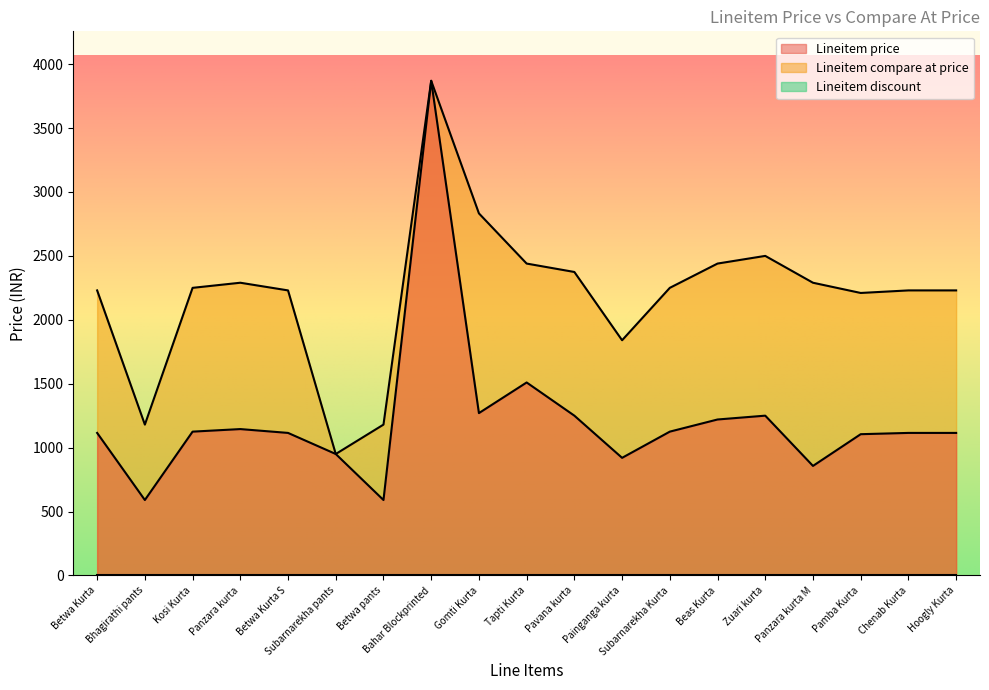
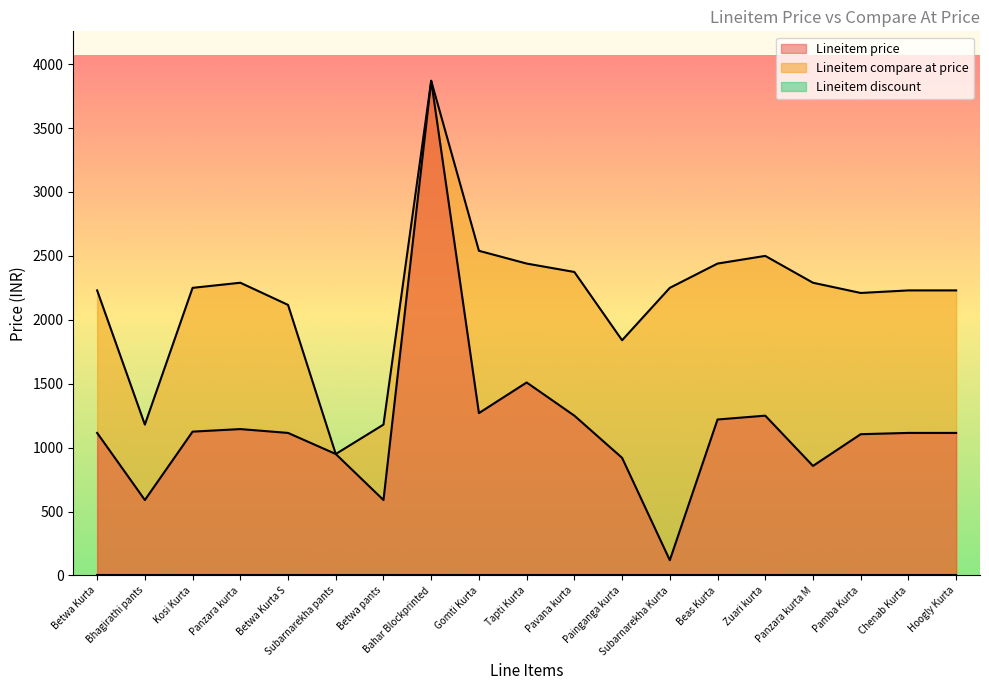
Lineitem compare at price, Betwa Kurta S: 2230 -> 2120
Lineitem compare at price, Gomti Kurta: 2830 -> 2540
Lineitem price, Subarnarekha Kurta: 1130 -> 120
